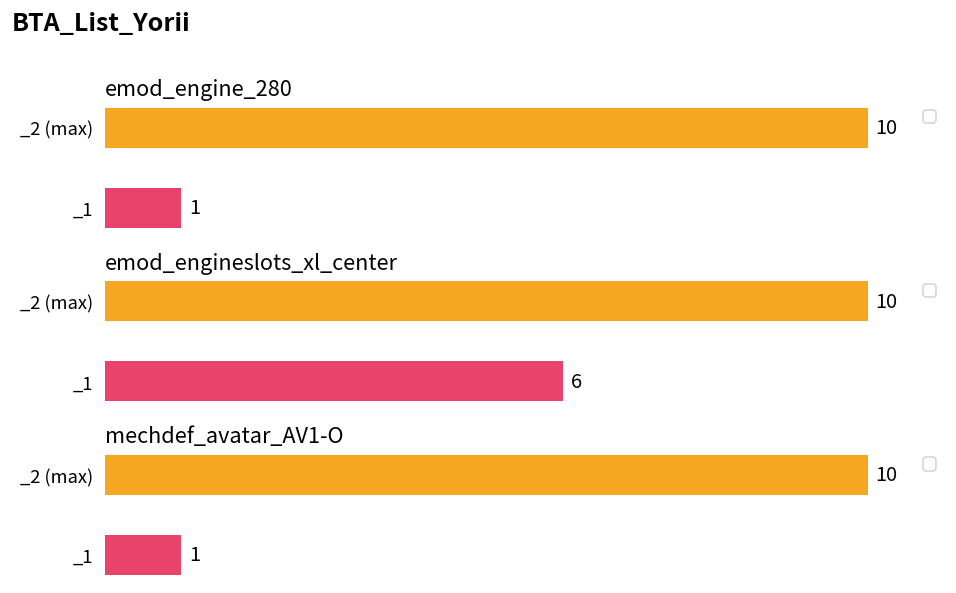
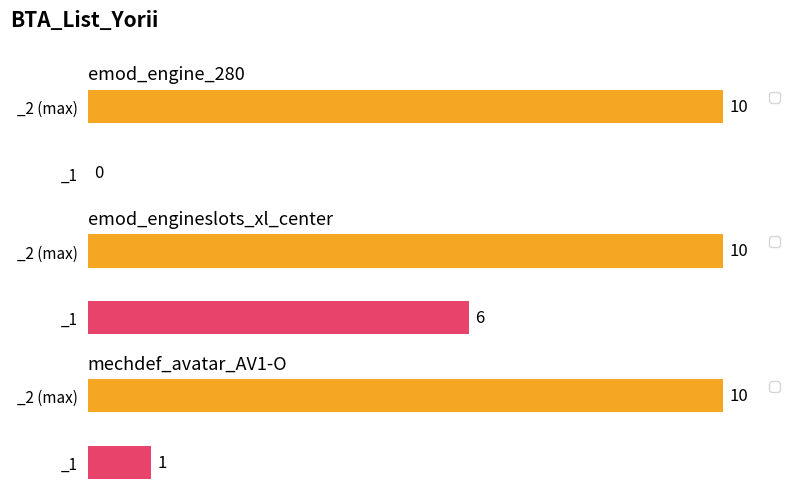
emod_engine_280, _1: 1 -> 0
